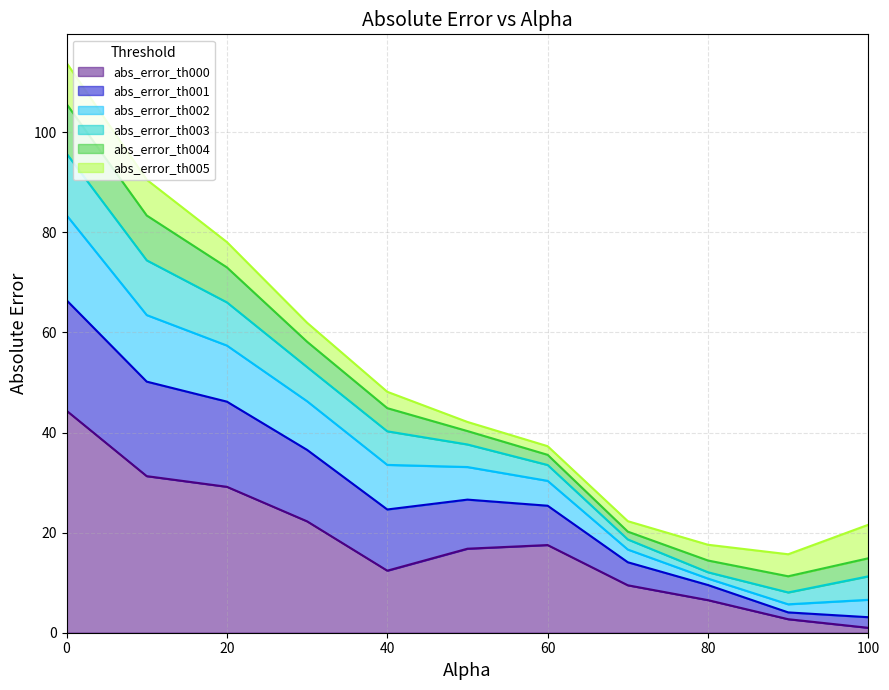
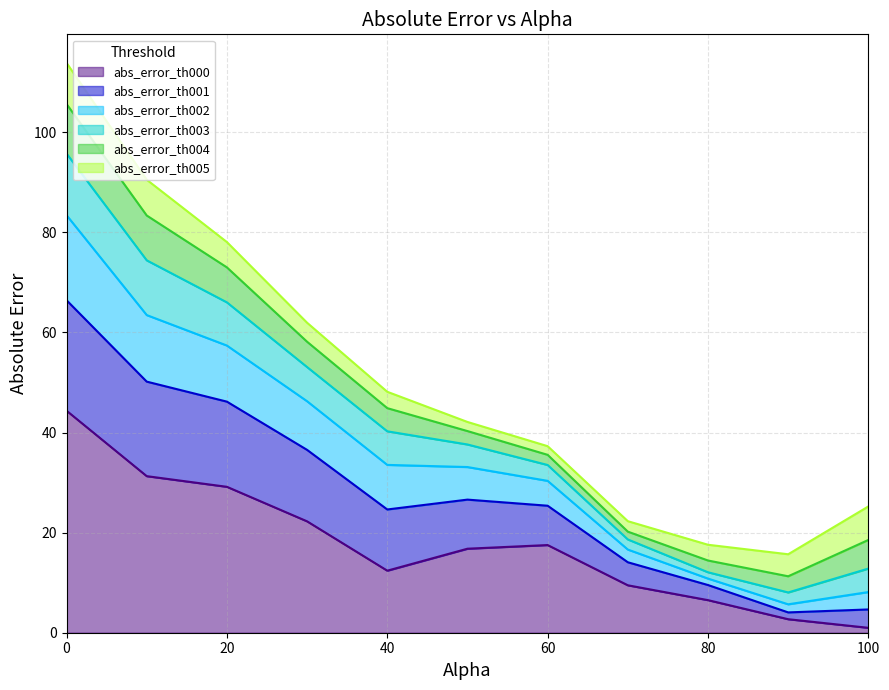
abs_error_th001, 100: 2 -> 4
abs_error_th004, 100: 4 -> 6
